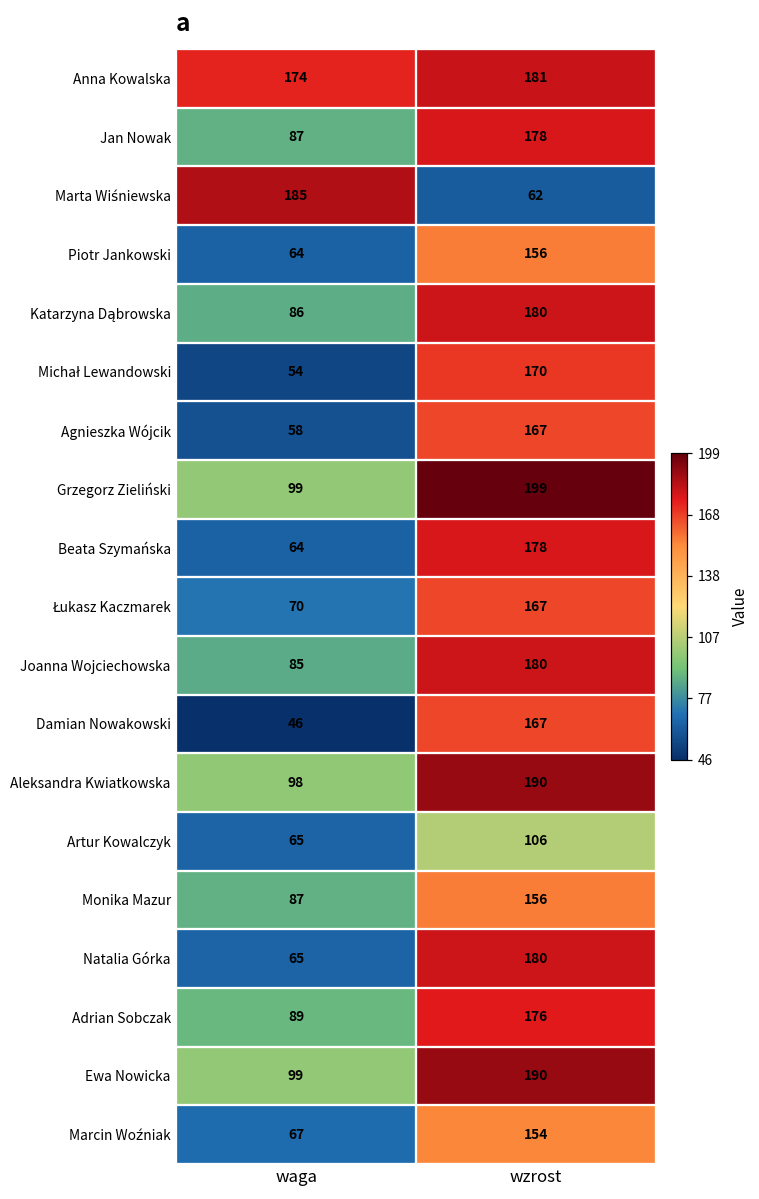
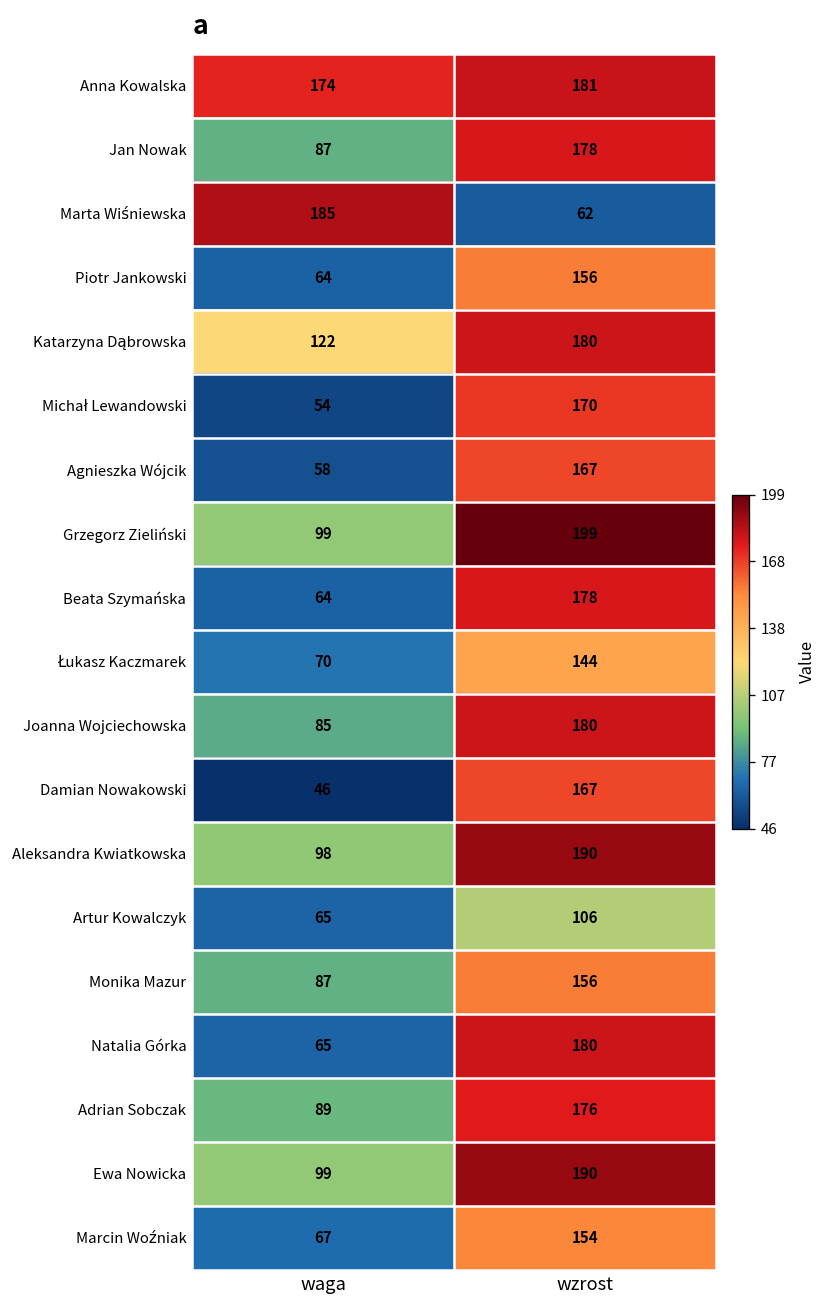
Katarzyna Dąbrowska, waga: 86 -> 122
Łukasz Kaczmarek, wzrost: 167 -> 144
